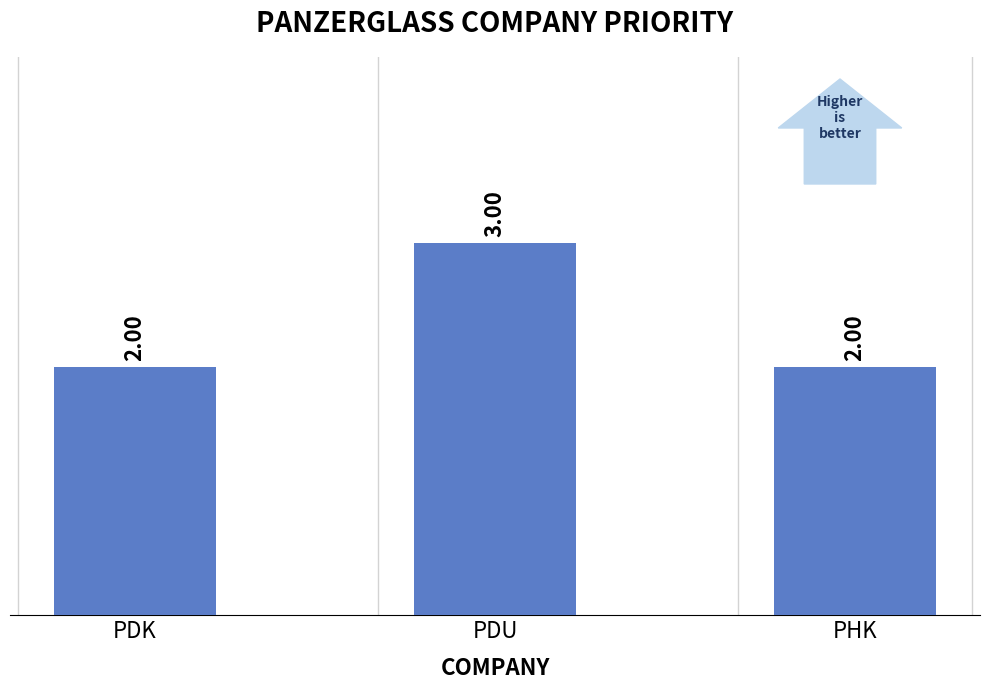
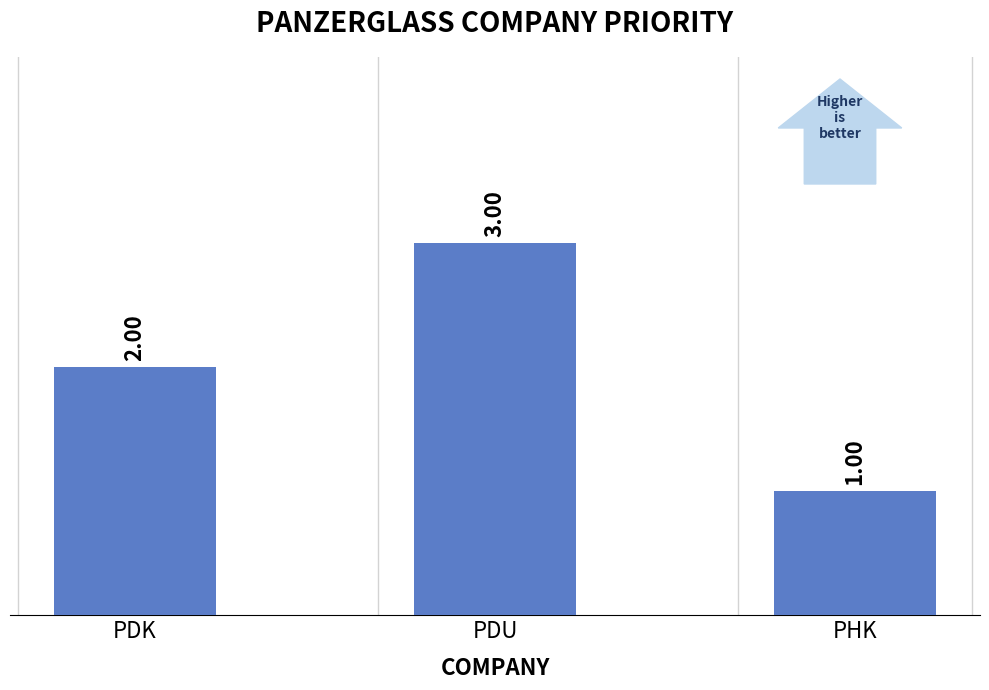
PHK: 2.00 -> 1.00
